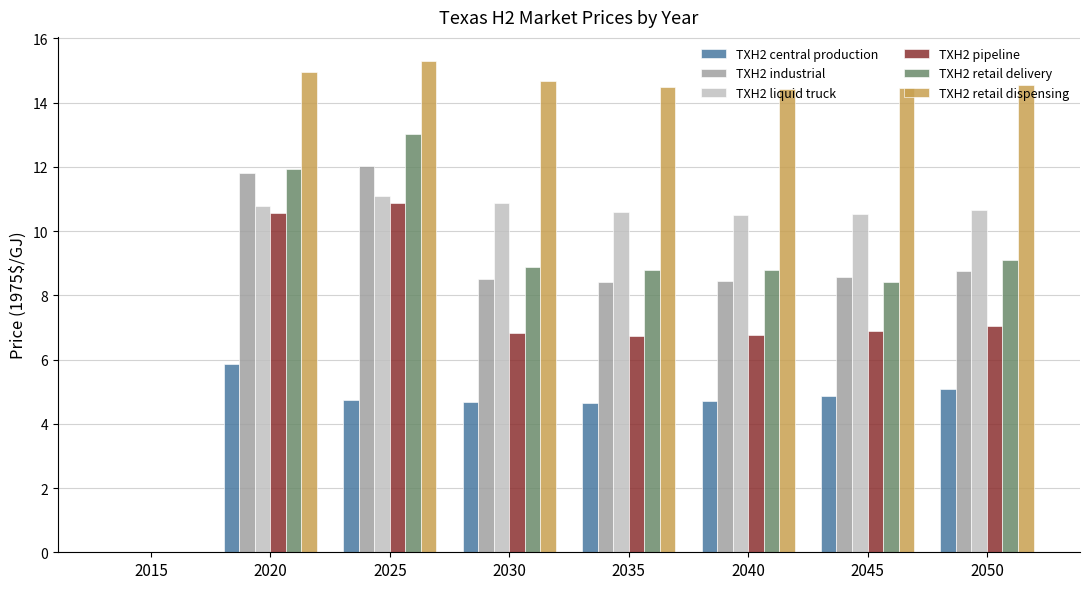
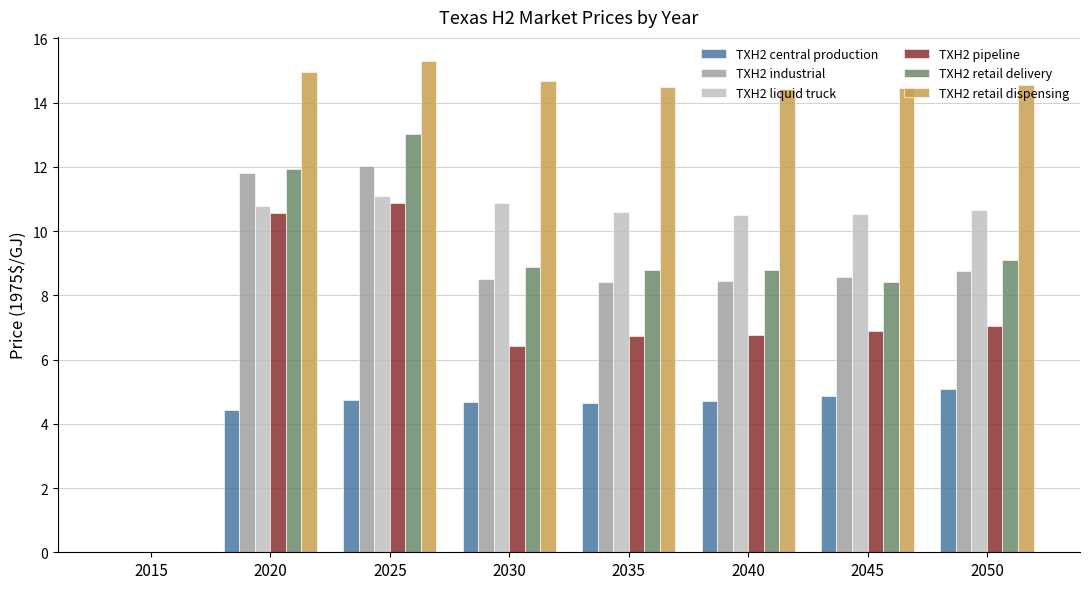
TXH2 central production, 2020: 5.9 -> 4.4
TXH2 pipeline, 2030: 6.8 -> 6.4
